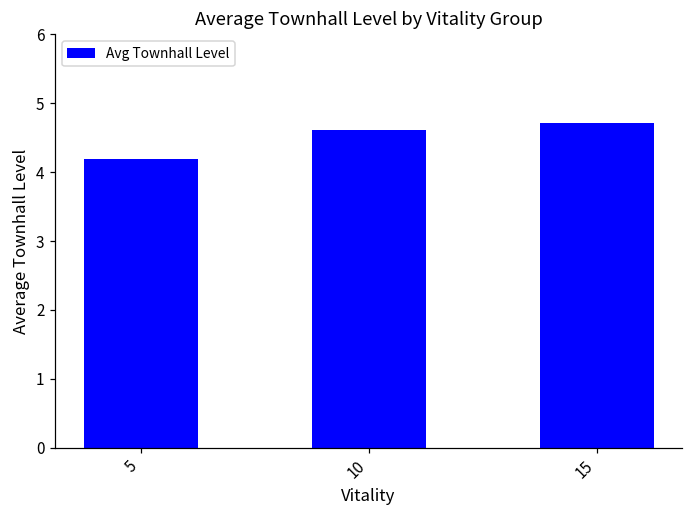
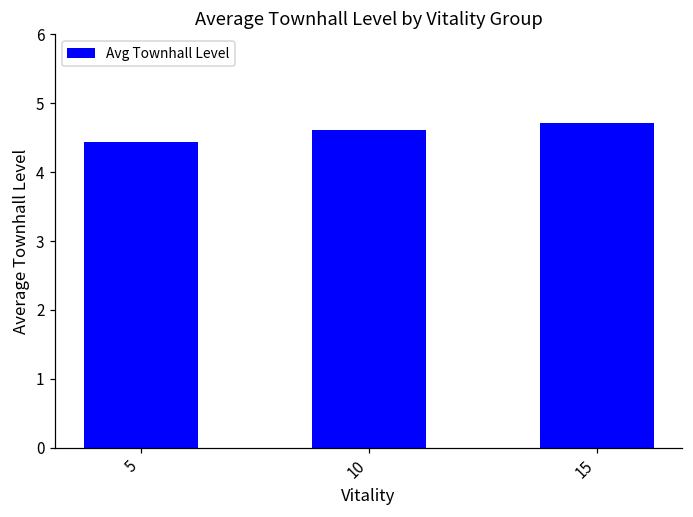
5: 4.2 -> 4.4
